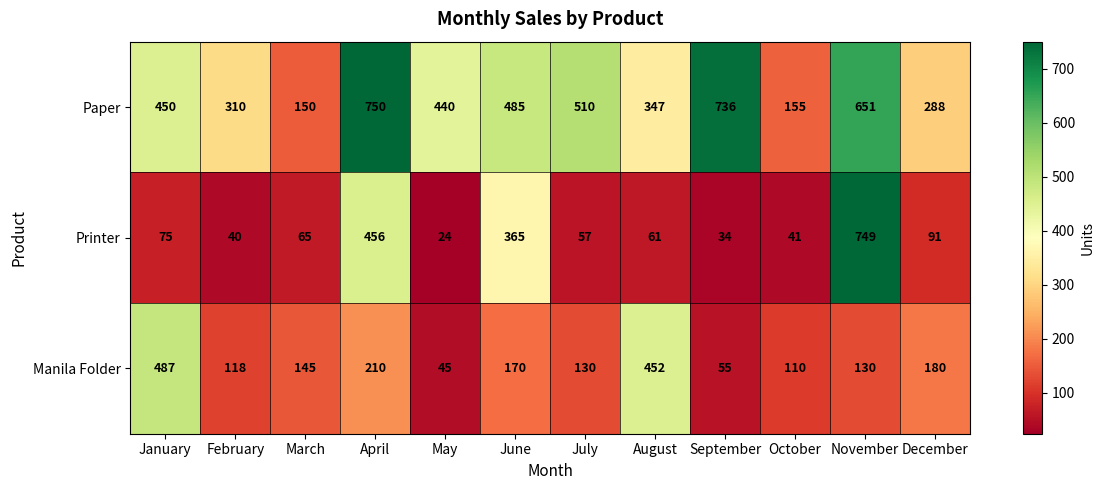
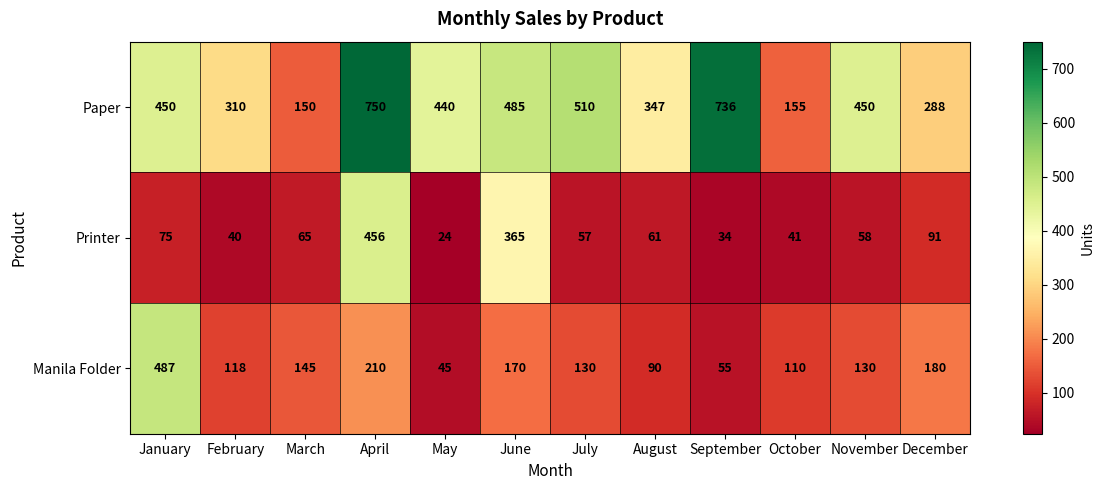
Paper, November: 651 -> 450
Printer, November: 749 -> 58
Manila Folder, August: 452 -> 90
